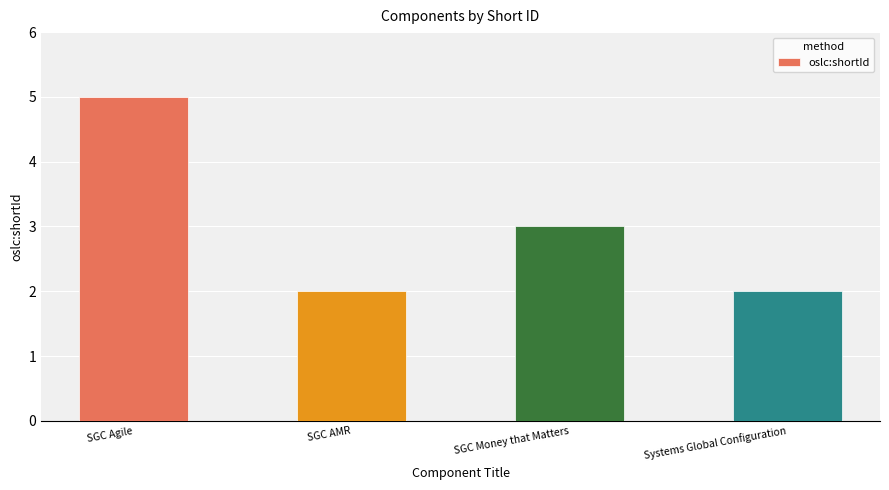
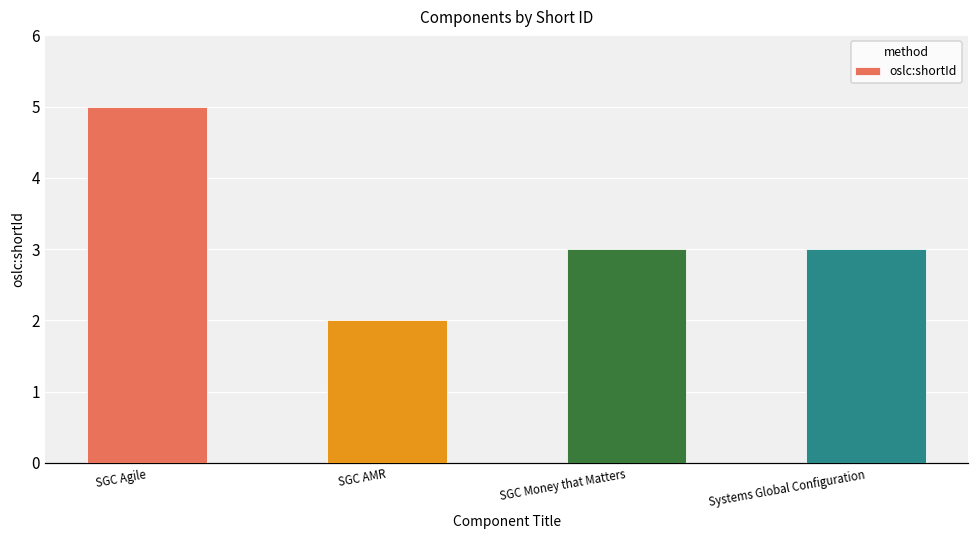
Systems Global Configuration: 2 -> 3
